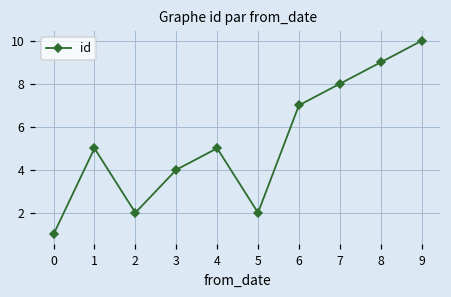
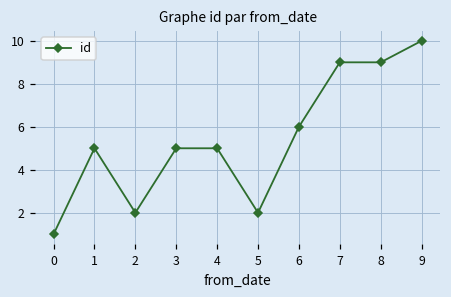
3: 4 -> 5
6: 7 -> 6
7: 8 -> 9
